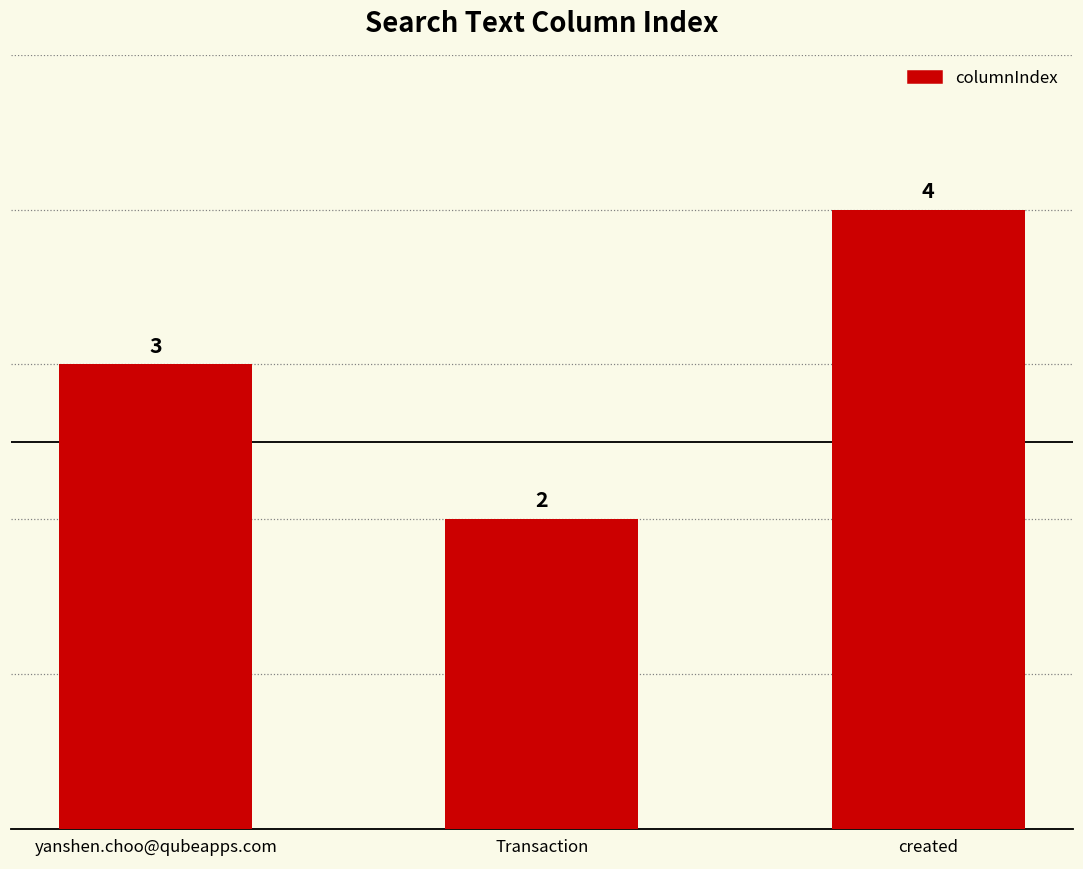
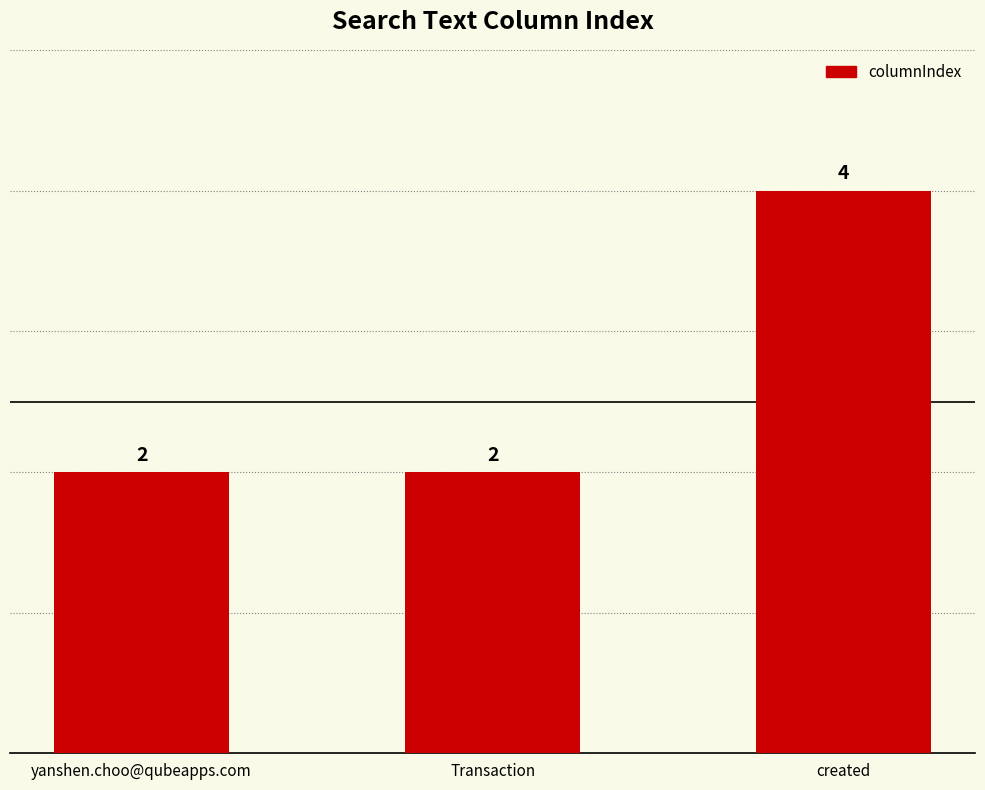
yanshen.choo@qubeapps.com: 3 -> 2
